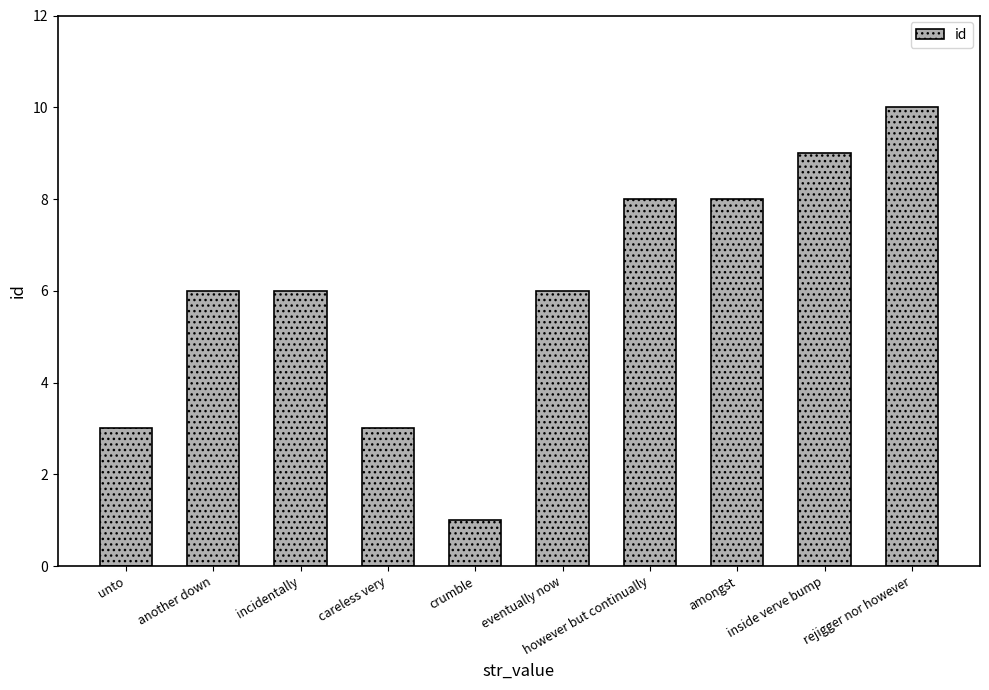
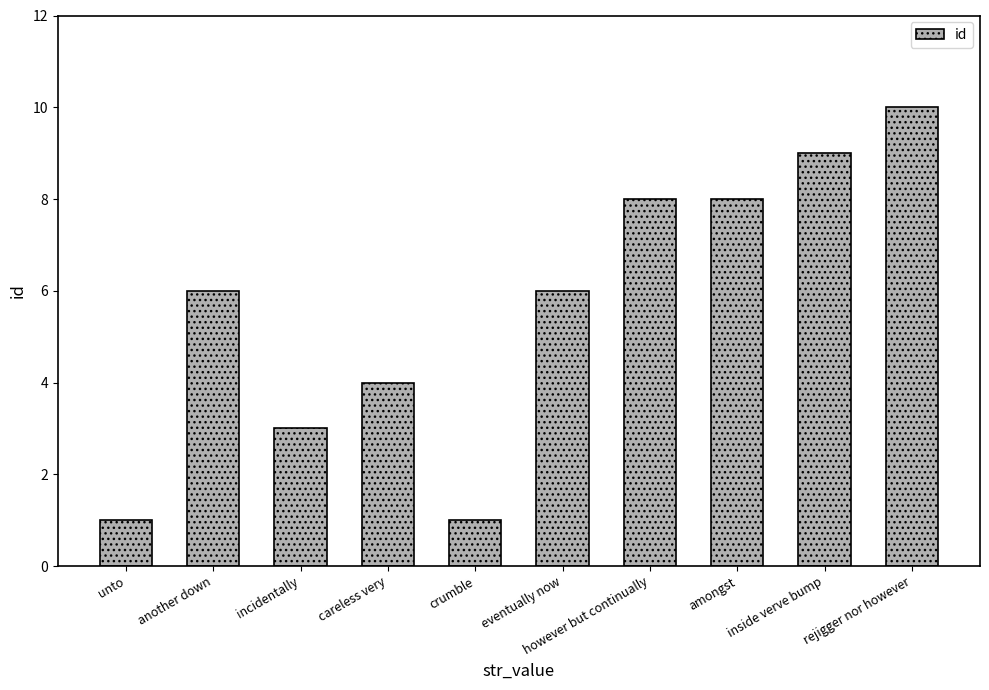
unto: 3 -> 1
incidentally: 6 -> 3
careless very: 3 -> 4
